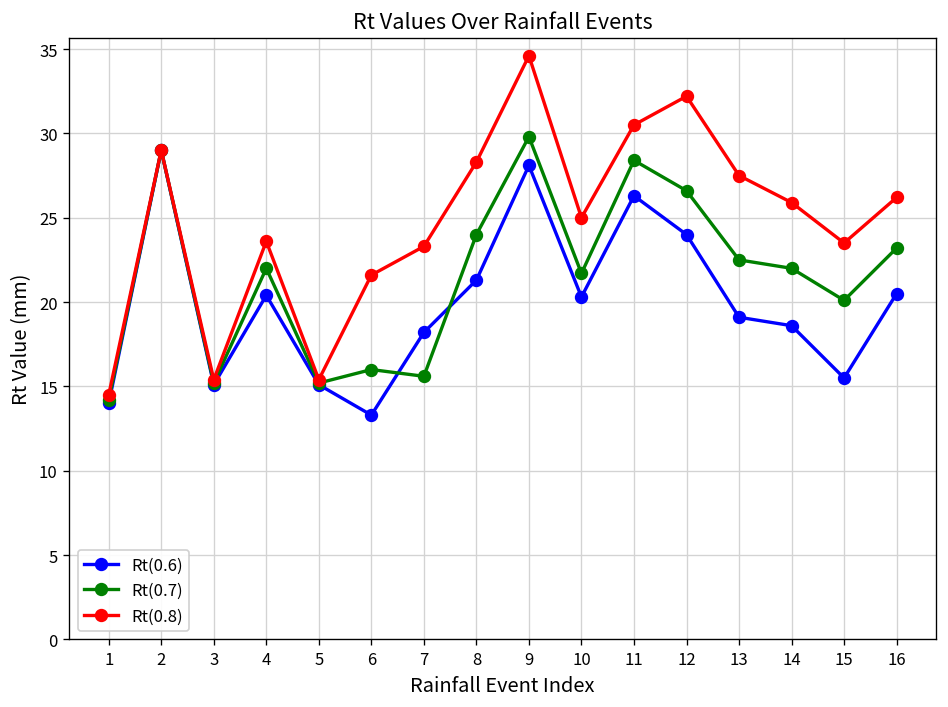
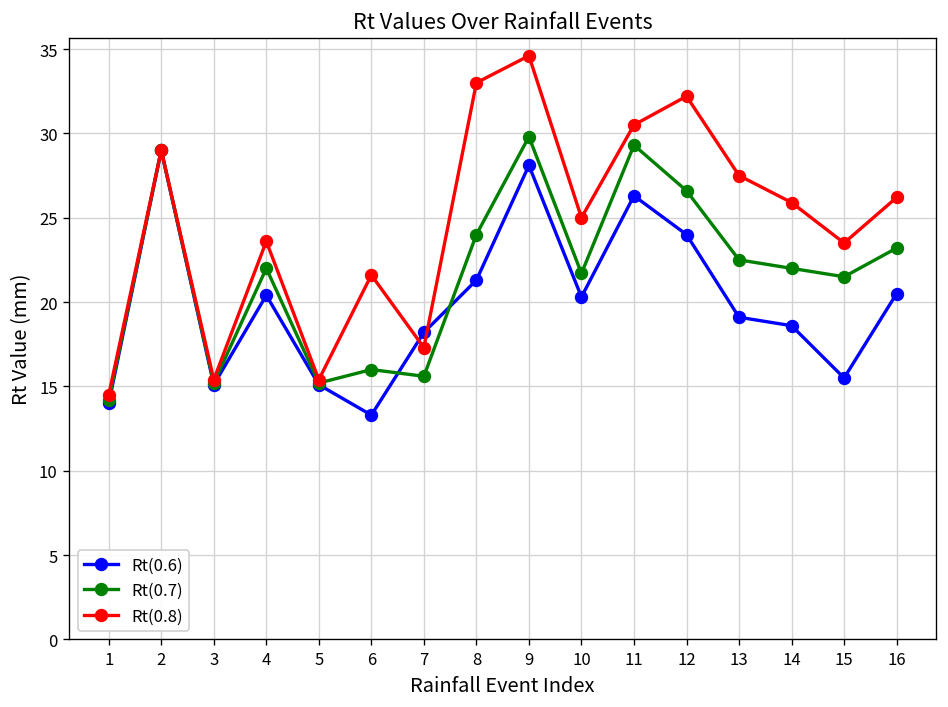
Rt(0.8), 7: 23.3 -> 17.3
Rt(0.8), 8: 28.3 -> 33.0
Rt(0.7), 11: 28.4 -> 29.3
Rt(0.7), 15: 20.1 -> 21.5
